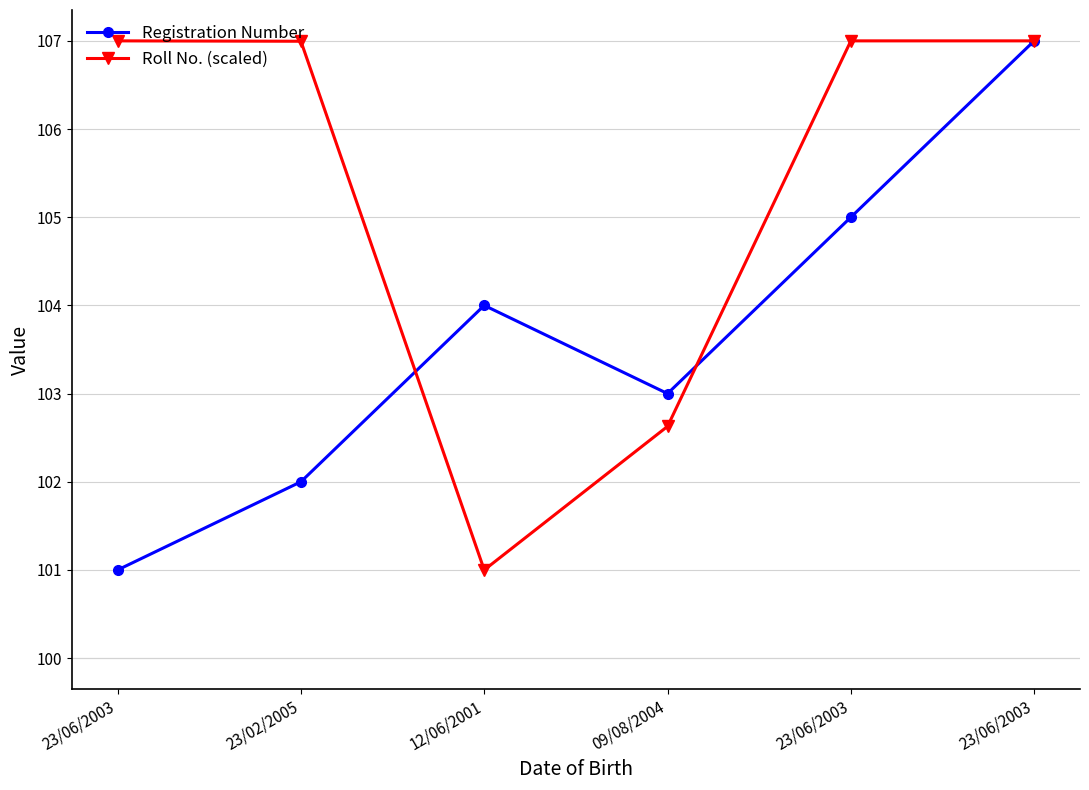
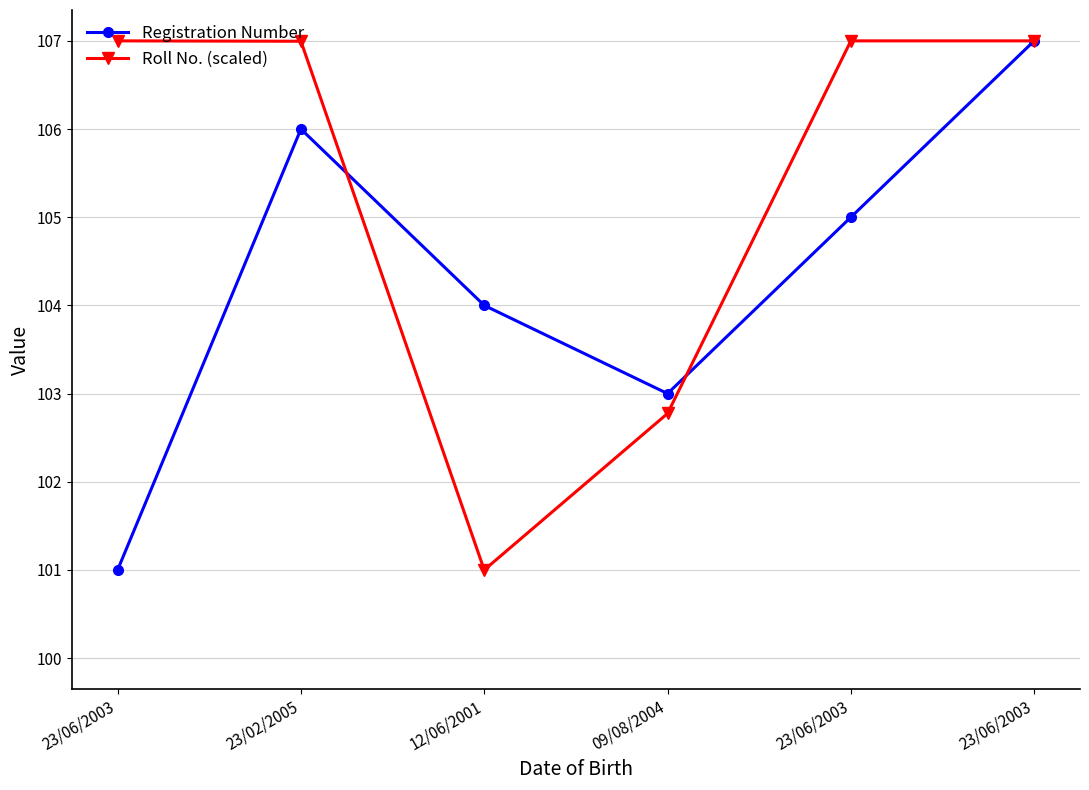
Registration Number, 23/02/2005: 102 -> 106
Roll No. (scaled), 09/08/2004: 102.6 -> 102.8
